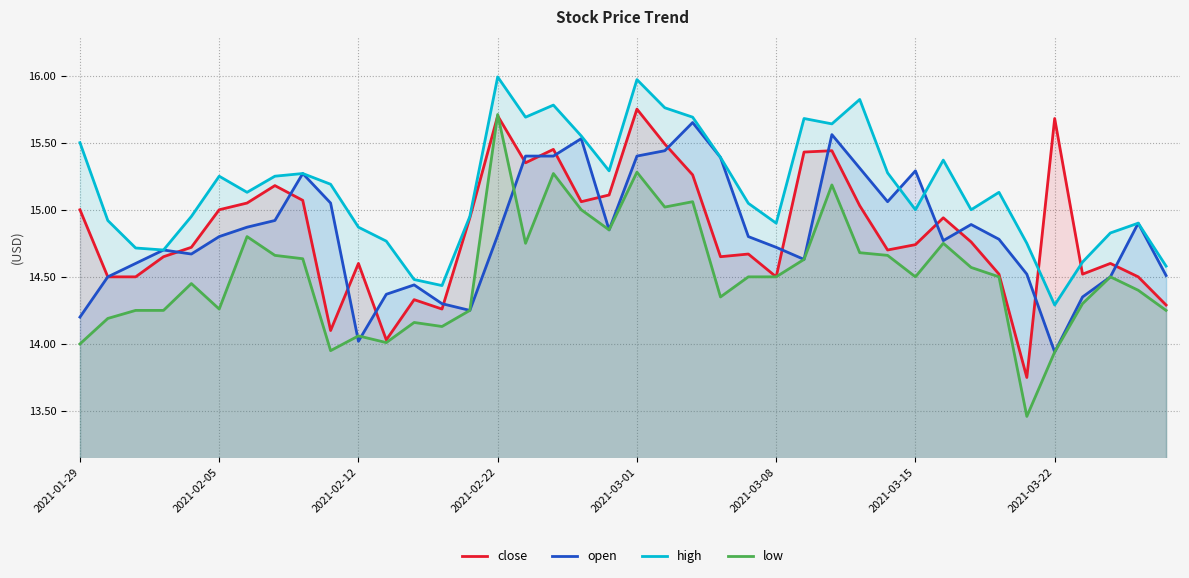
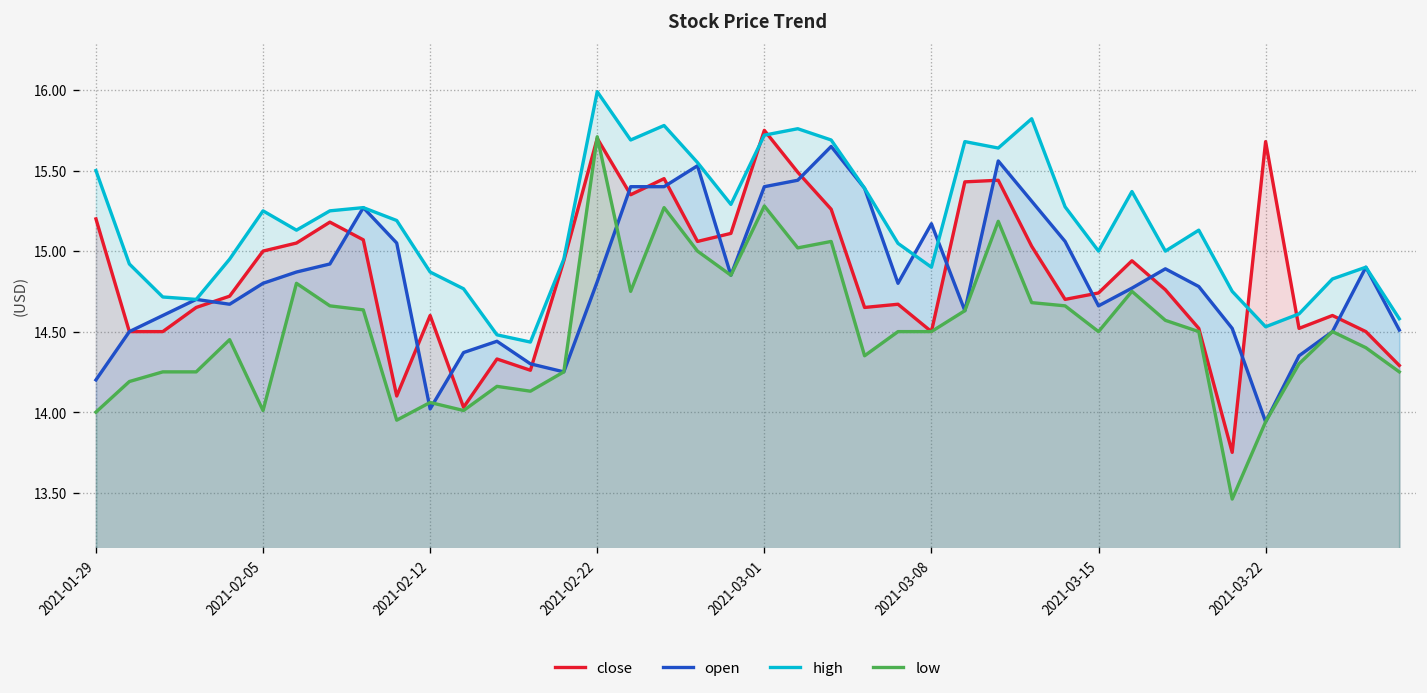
close, 2021-01-29: 15.0 -> 15.2
low, 2021-02-05: 14.26 -> 14.01
high, 2021-03-01: 15.97 -> 15.72
open, 2021-03-08: 14.72 -> 15.17
open, 2021-03-15: 15.29 -> 14.66
high, 2021-03-22: 14.29 -> 14.53
